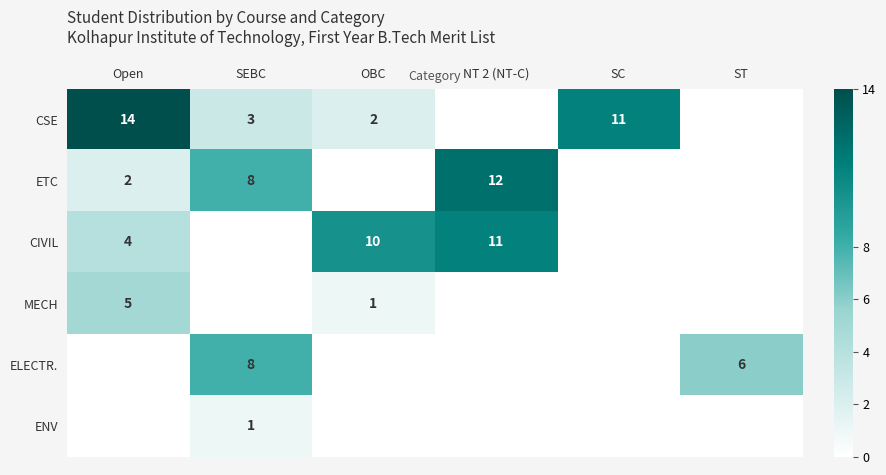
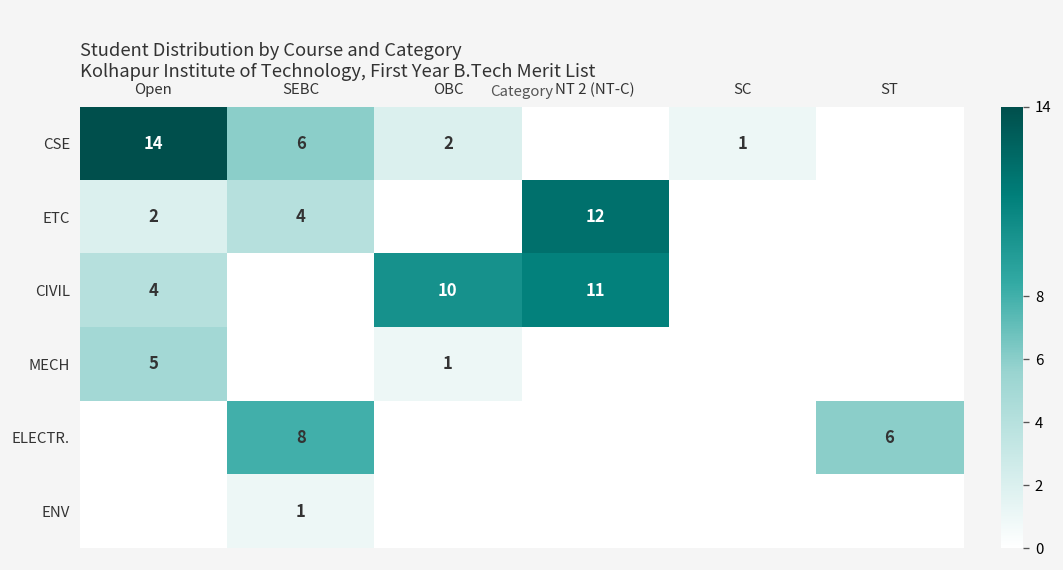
CSE, SEBC: 3 -> 6
CSE, SC: 11 -> 1
ETC, SEBC: 8 -> 4
